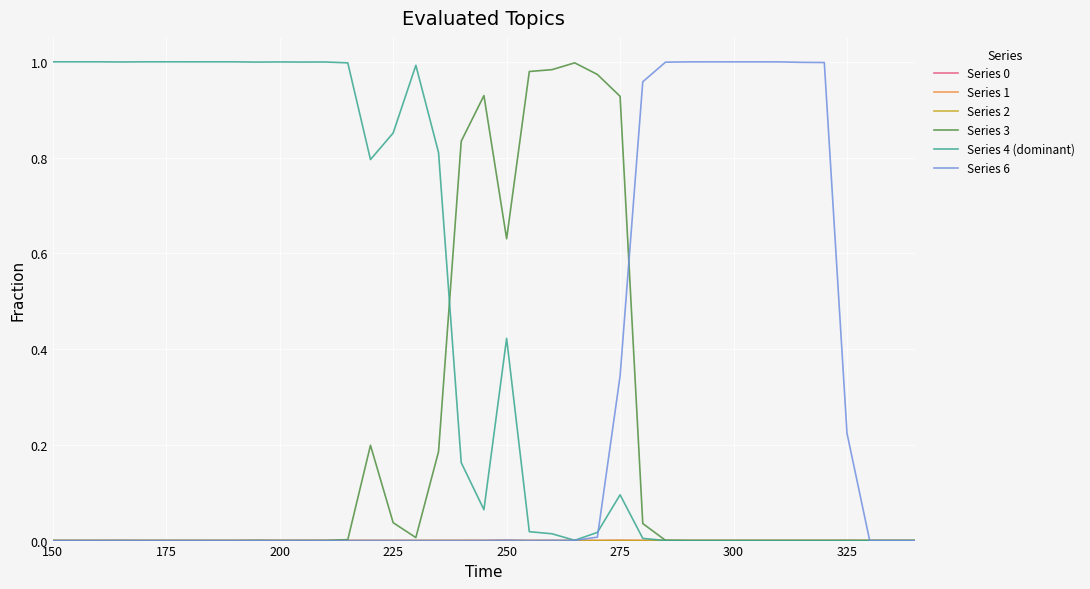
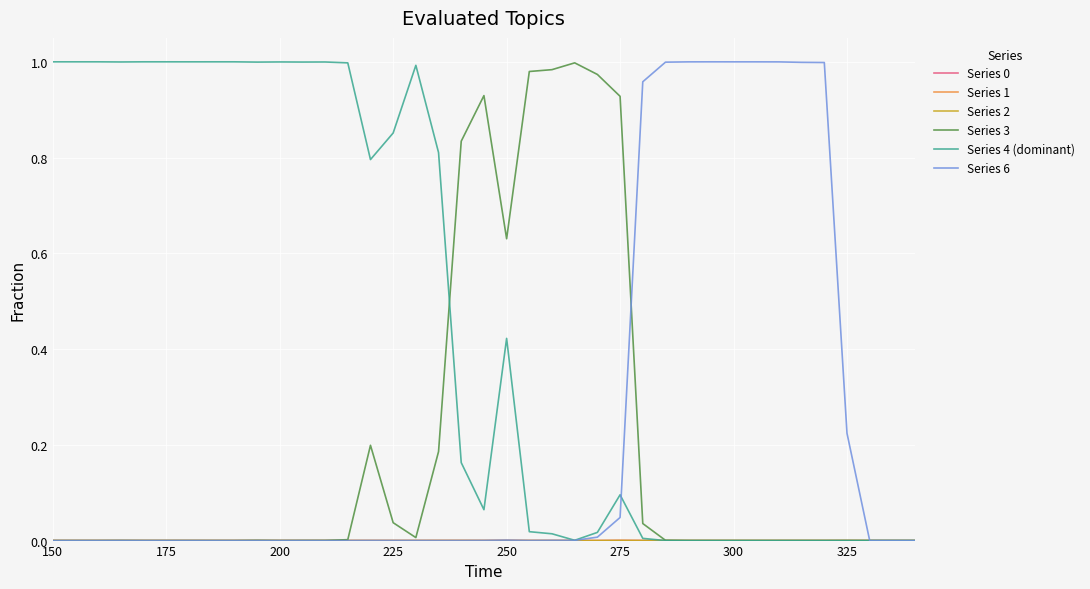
Series 6, 275: 0.34 -> 0.05
